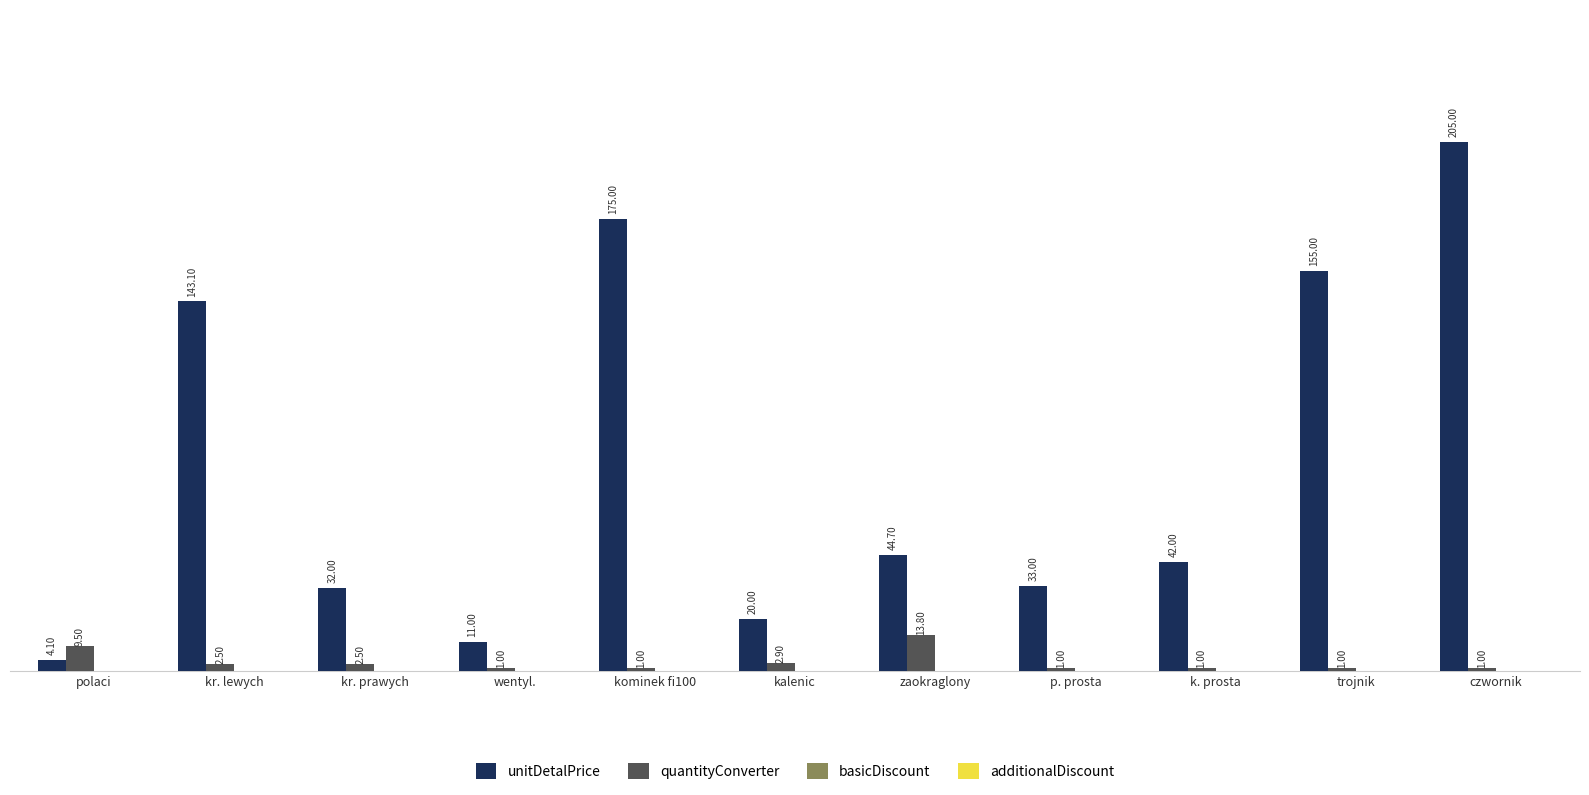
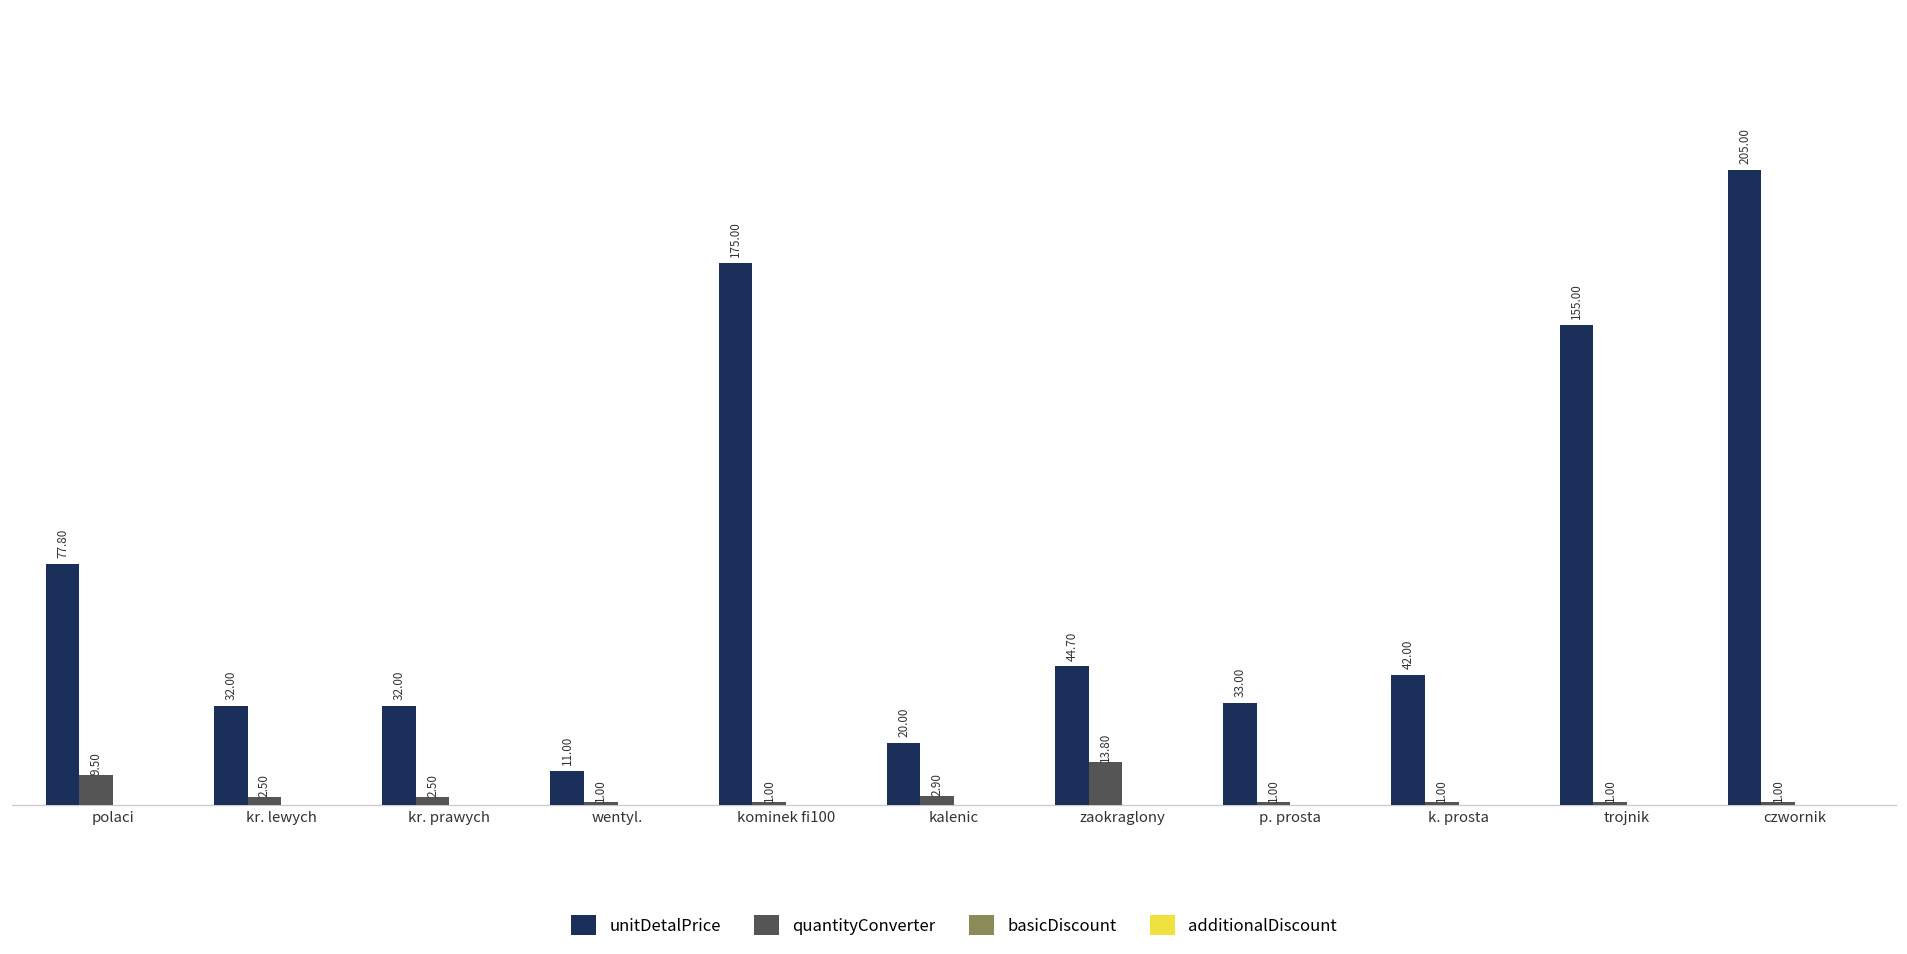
unitDetalPrice, polaci: 4.10 -> 77.80
unitDetalPrice, kr. lewych: 143.10 -> 32.00
